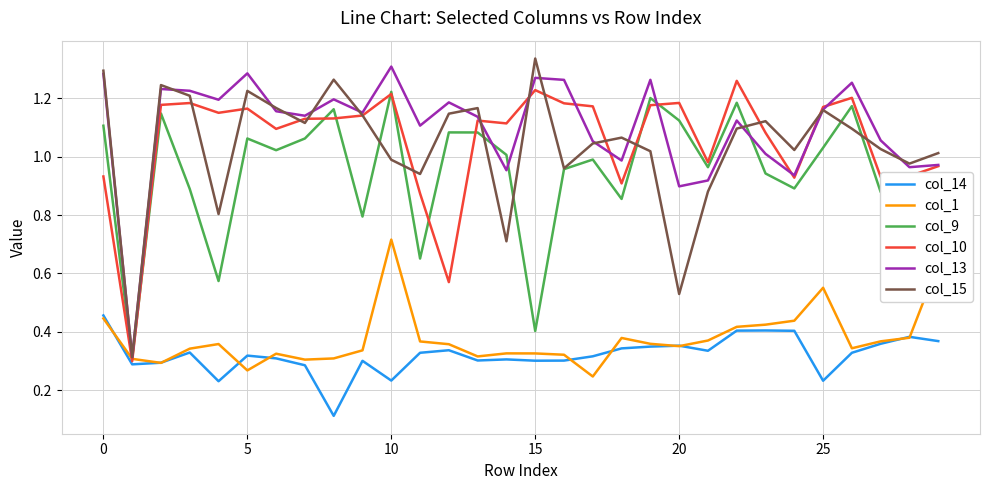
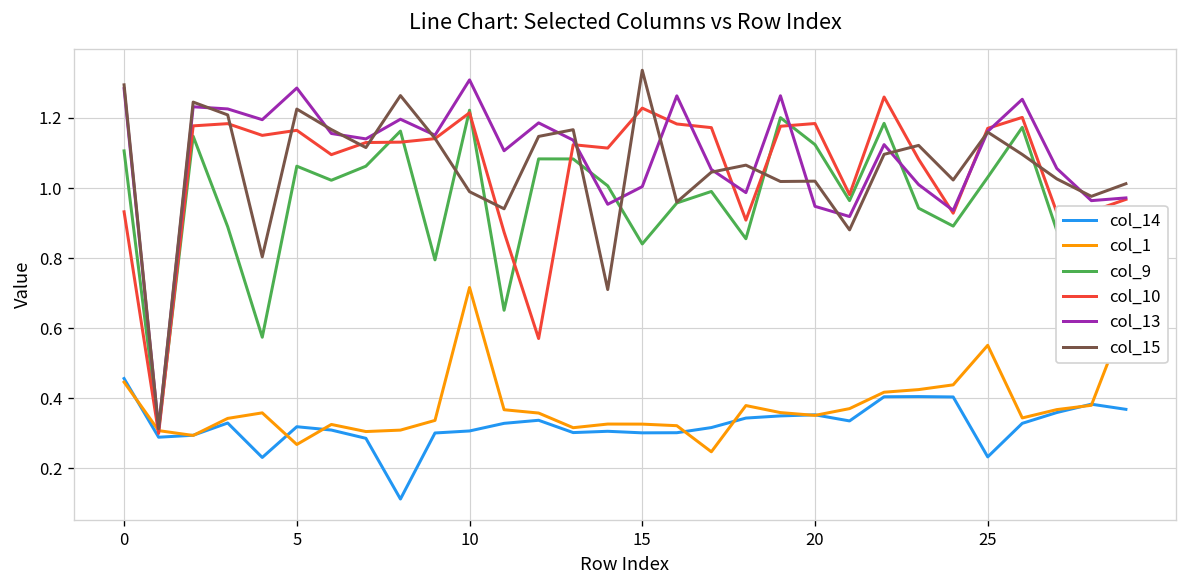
col_14, 10: 0.23 -> 0.31
col_9, 15: 0.40 -> 0.84
col_13, 15: 1.27 -> 1.00
col_13, 20: 0.90 -> 0.95
col_15, 20: 0.53 -> 1.02
